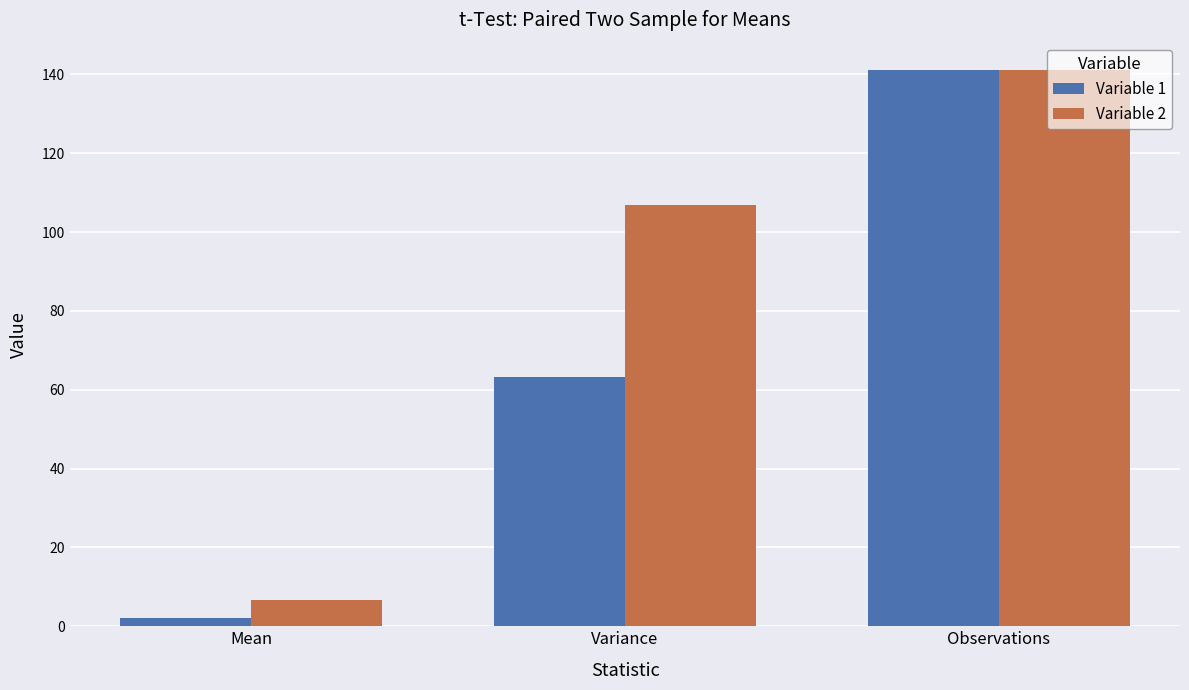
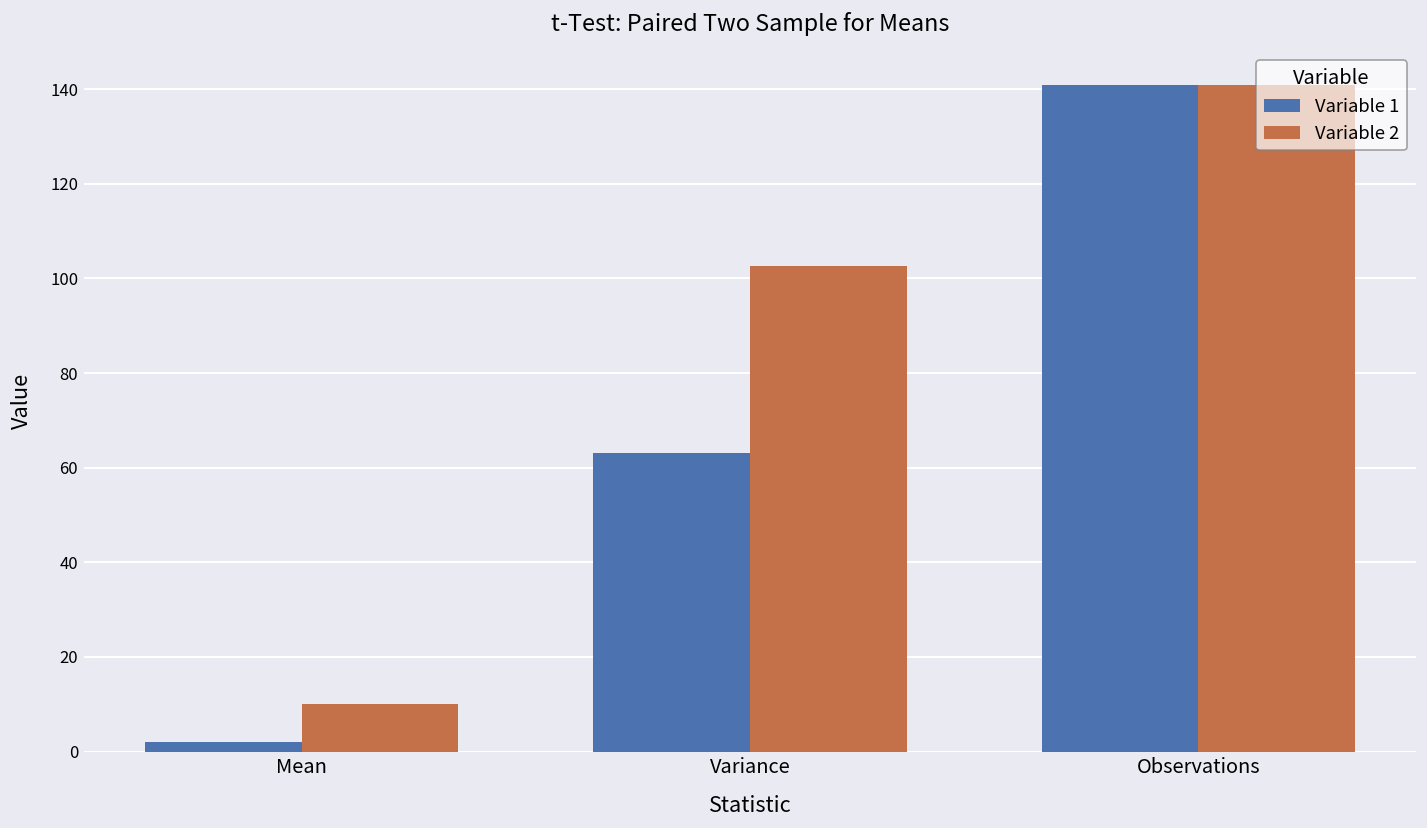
Variable 2, Mean: 7 -> 10
Variable 2, Variance: 107 -> 103
